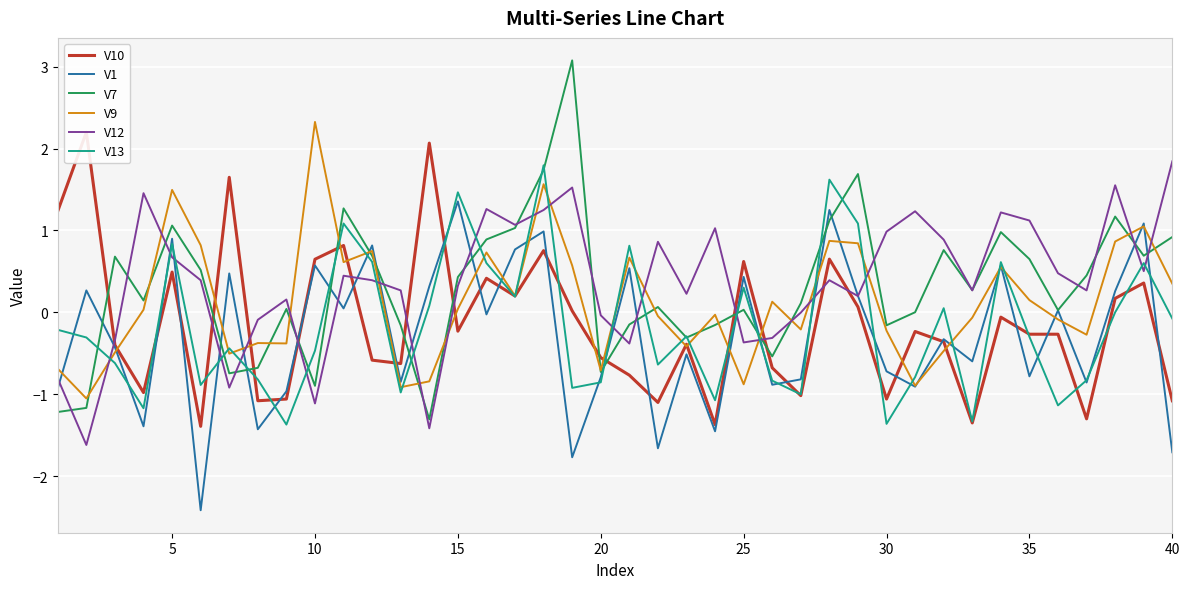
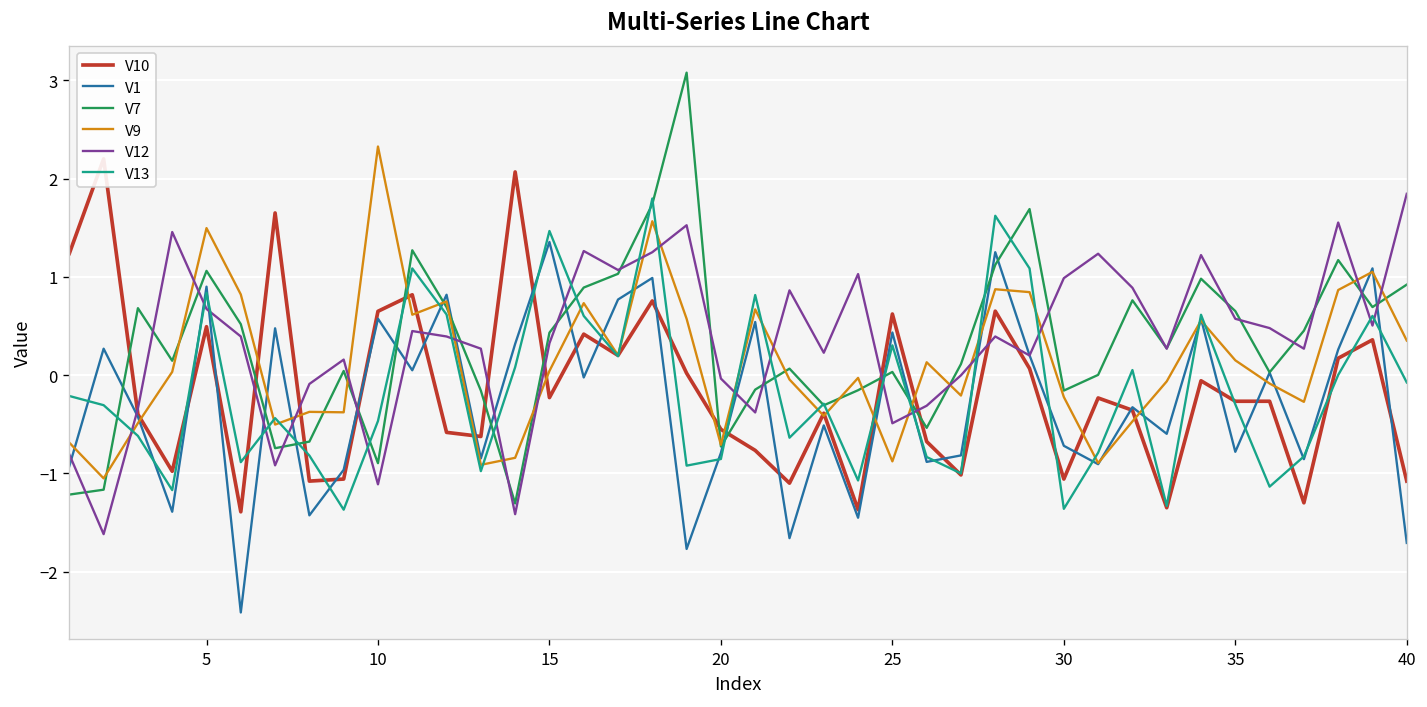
V12, 25: -0.4 -> -0.5
V12, 35: 1.1 -> 0.6
